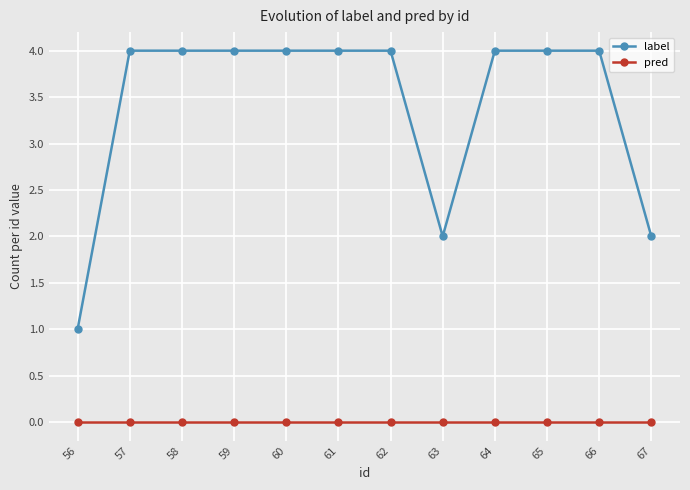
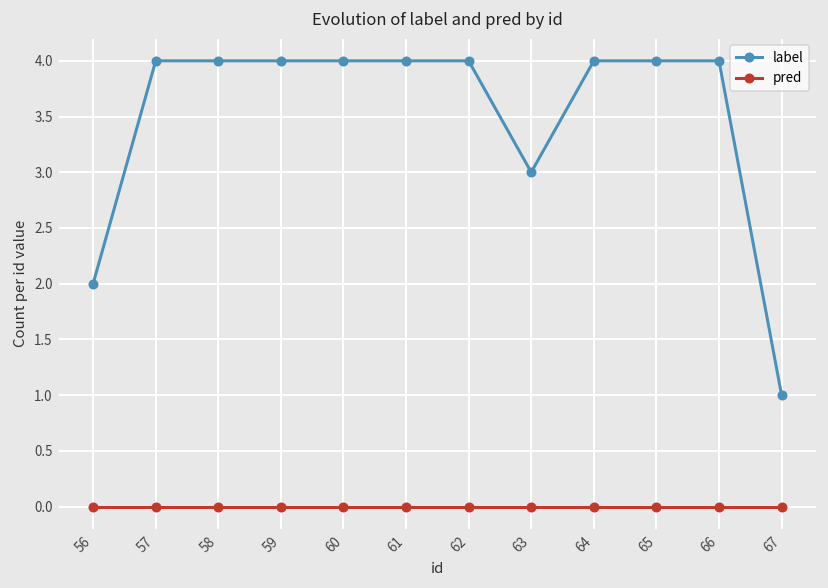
label, 56: 1 -> 2
label, 63: 2 -> 3
label, 67: 2 -> 1
